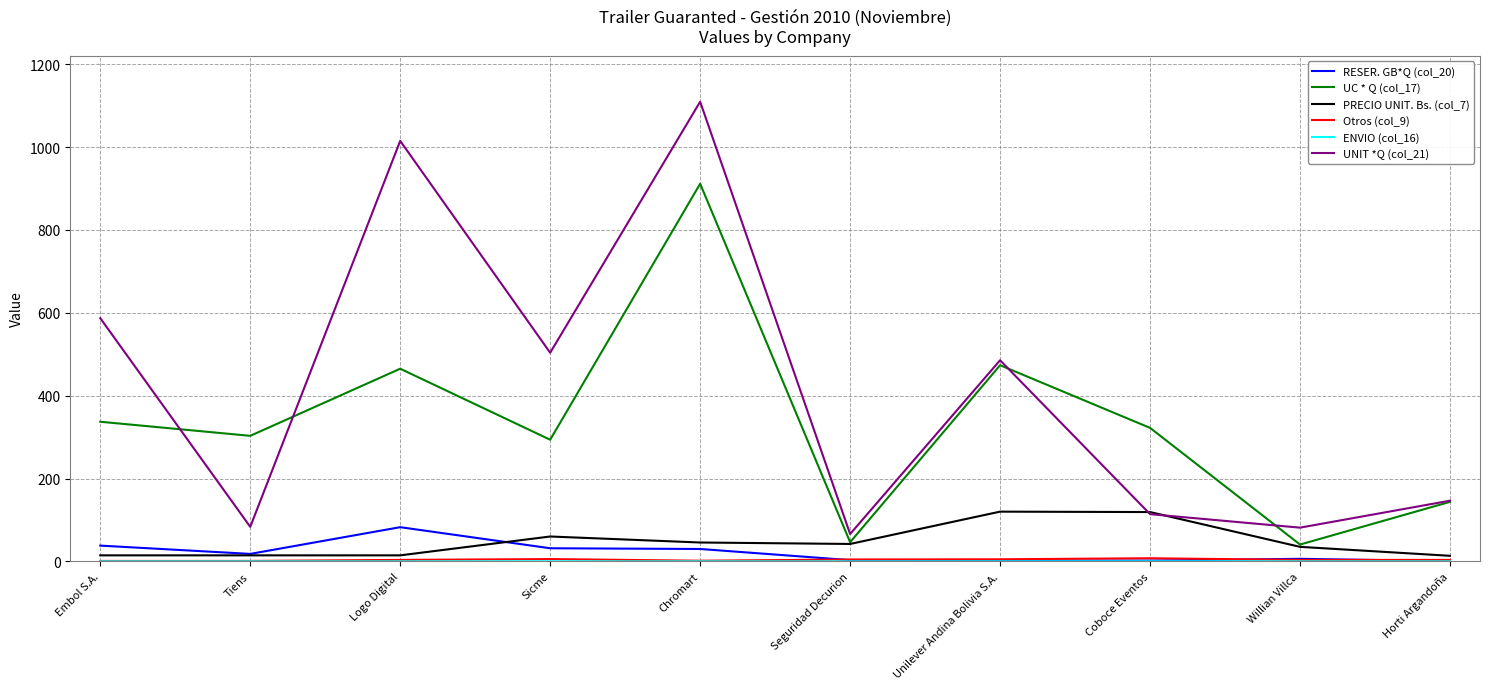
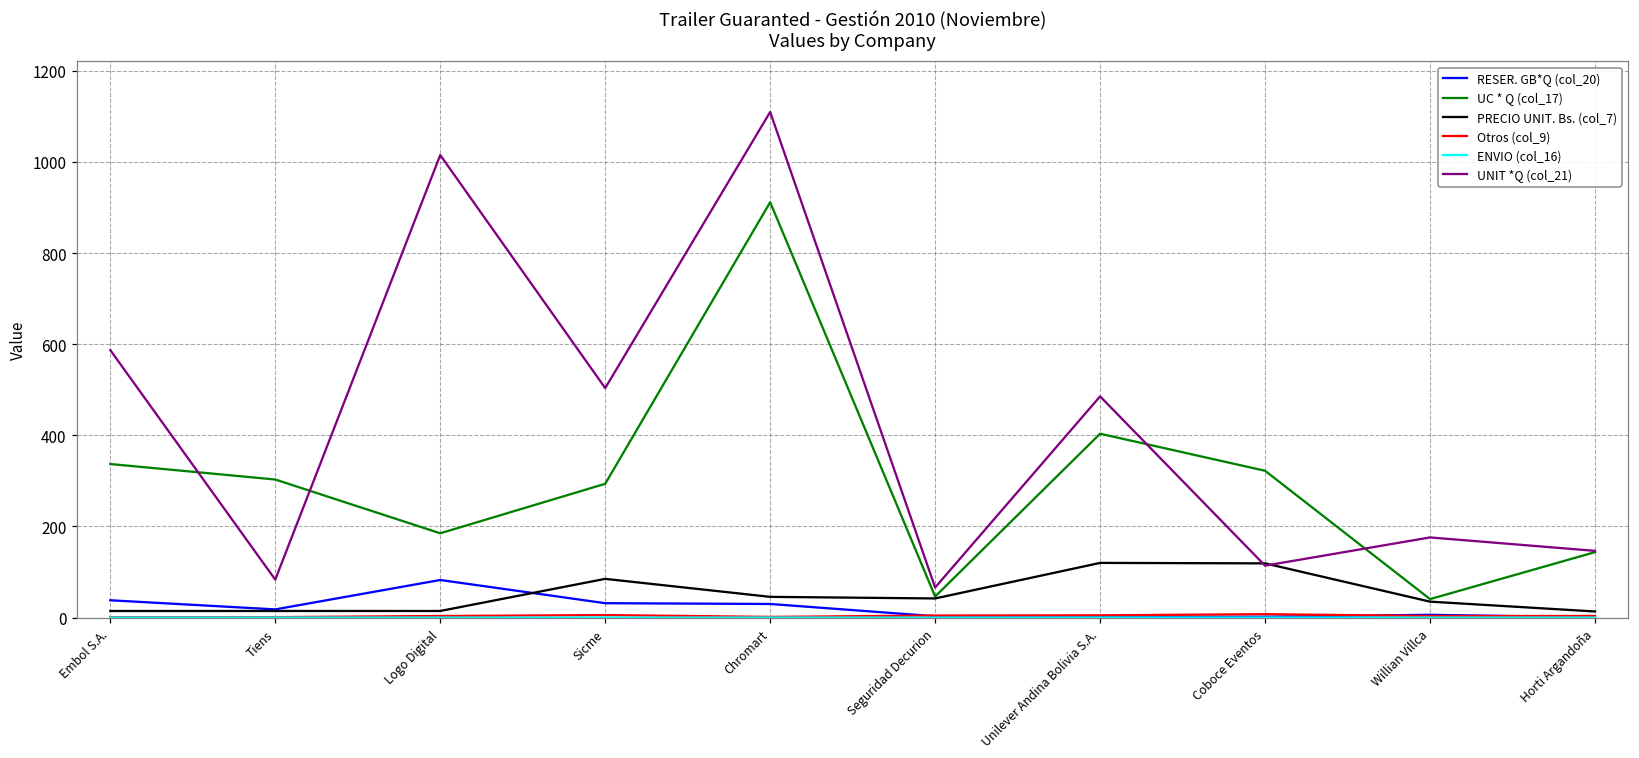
UC * Q (col_17), Logo Digital: 470 -> 190
PRECIO UNIT. Bs. (col_7), Sicme: 60 -> 90
UC * Q (col_17), Unilever Andina Bolivia S.A.: 470 -> 400
UNIT *Q (col_21), Willian Villca: 80 -> 180
